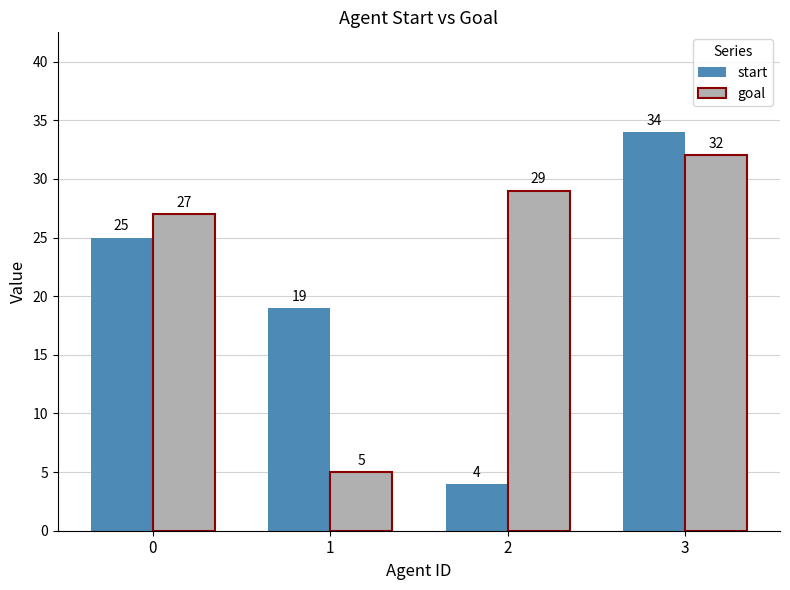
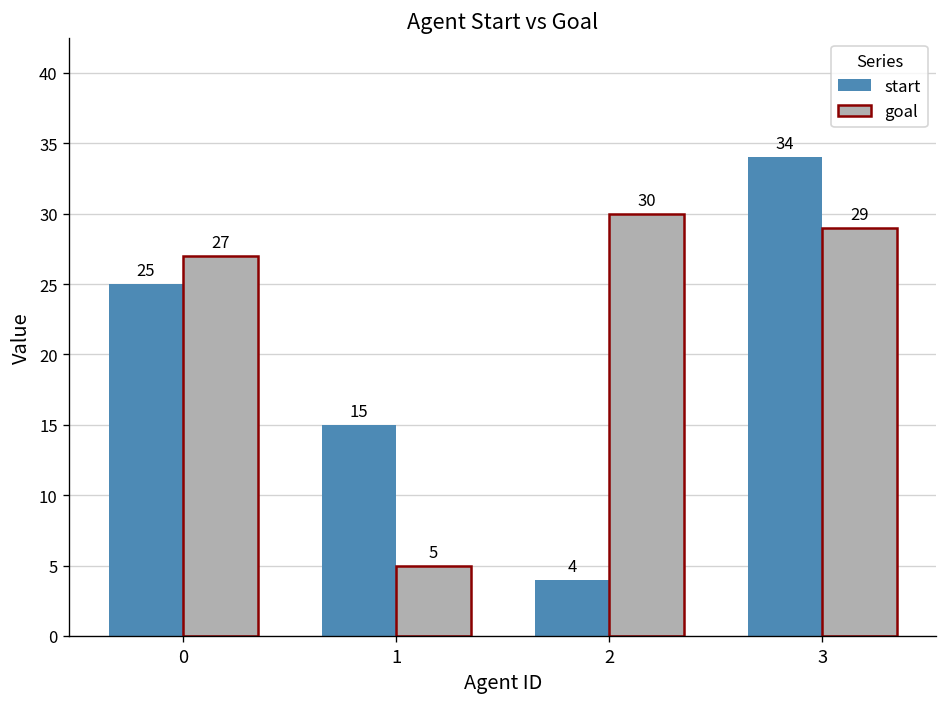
start, 1: 19 -> 15
goal, 2: 29 -> 30
goal, 3: 32 -> 29
